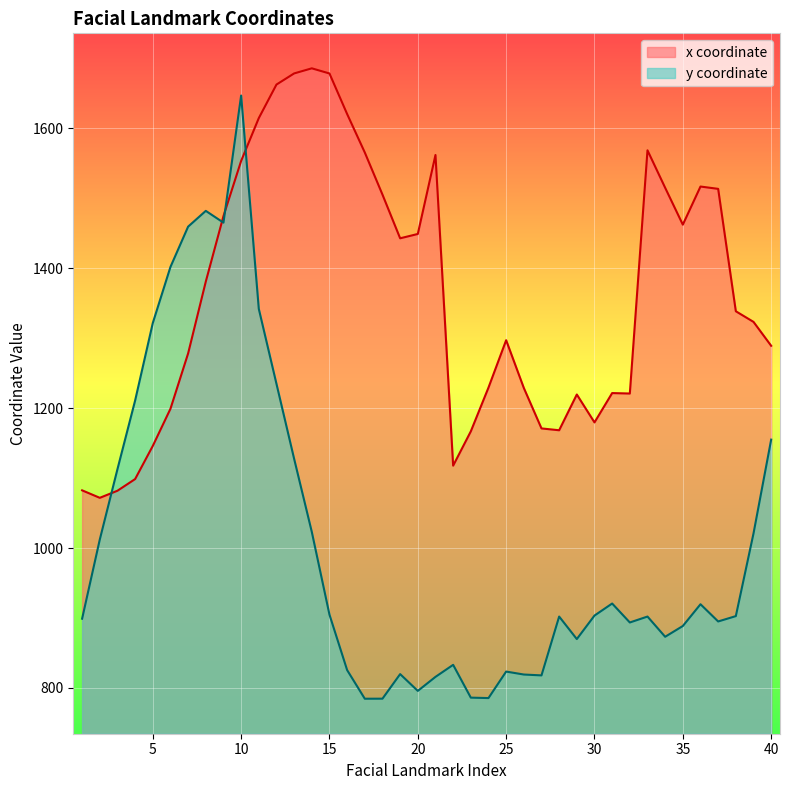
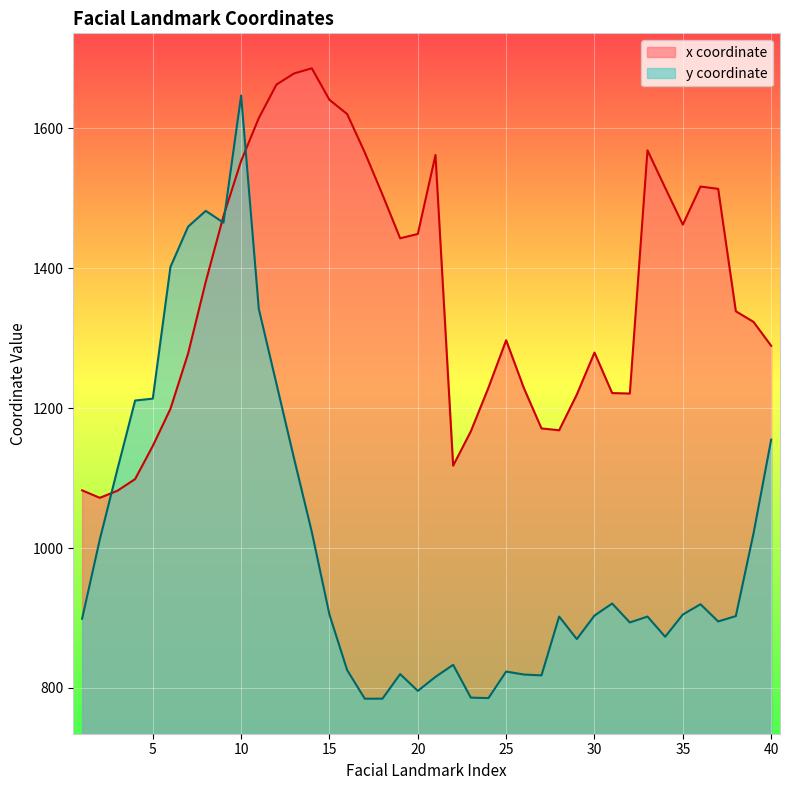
y coordinate, 5: 1320 -> 1210
x coordinate, 15: 1680 -> 1640
x coordinate, 30: 1180 -> 1280
y coordinate, 35: 890 -> 900
